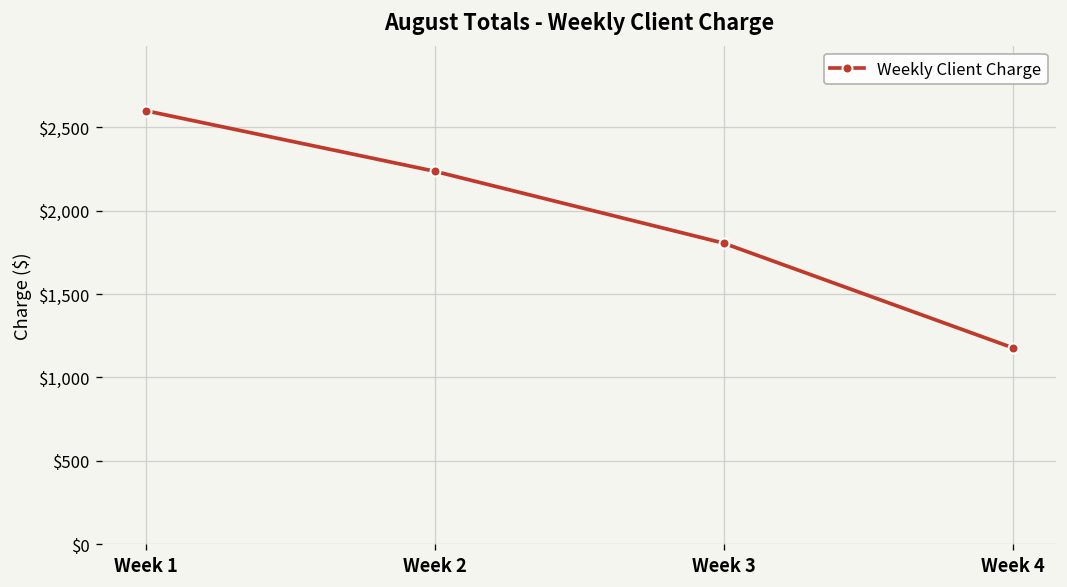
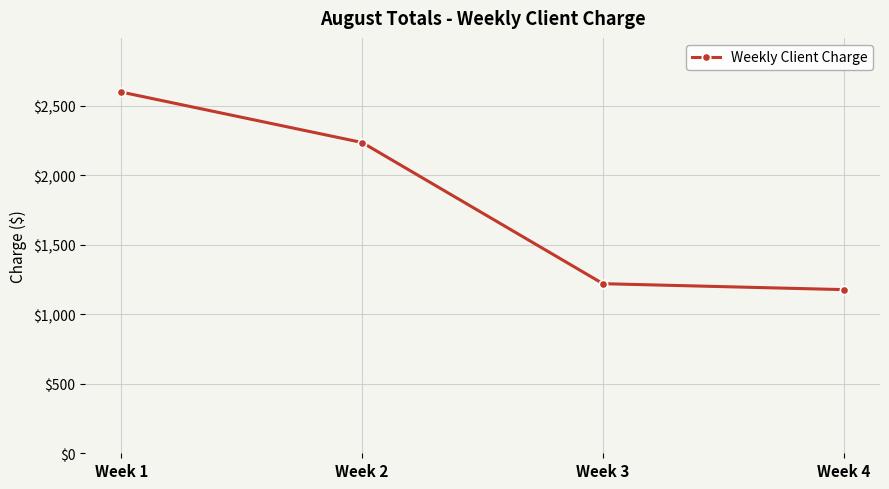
Week 3: $1,810 -> $1,220
